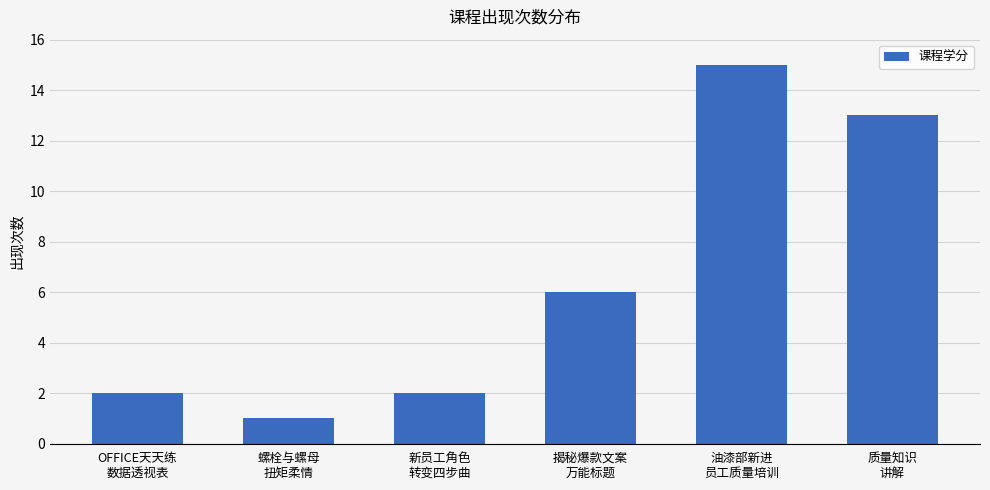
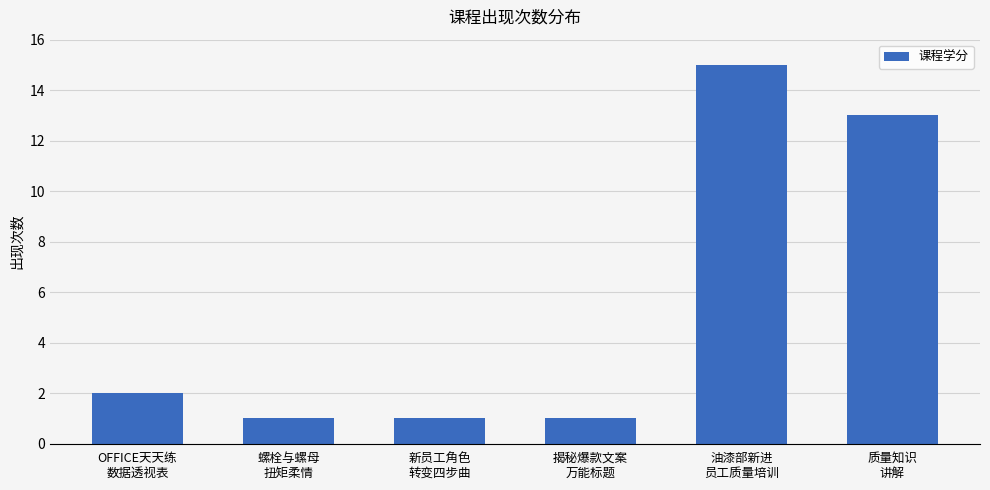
新员工角色 转变四步曲: 2 -> 1
揭秘爆款文案 万能标题: 6 -> 1
